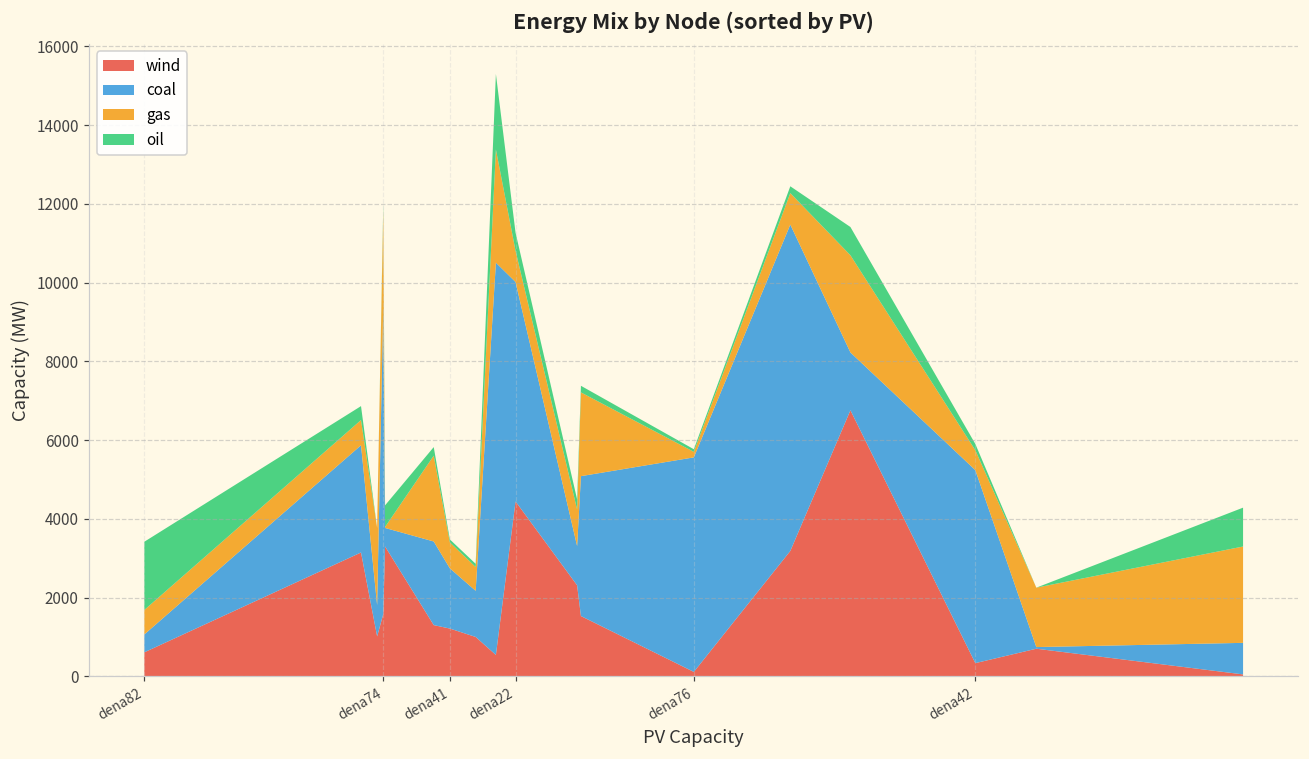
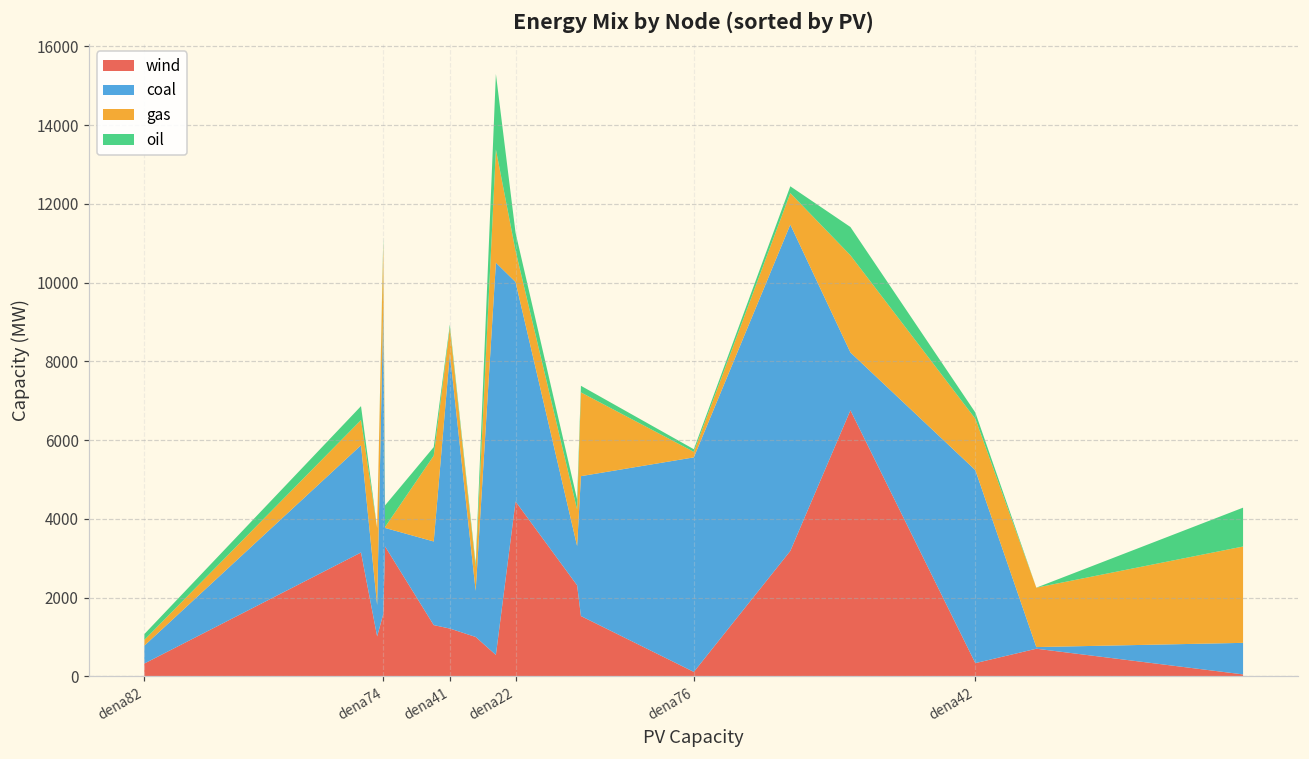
wind, dena82: 600 -> 300
gas, dena82: 600 -> 100
oil, dena82: 1700 -> 100
gas, dena74: 2400 -> 1600
coal, dena41: 1500 -> 7000
gas, dena42: 500 -> 1300
